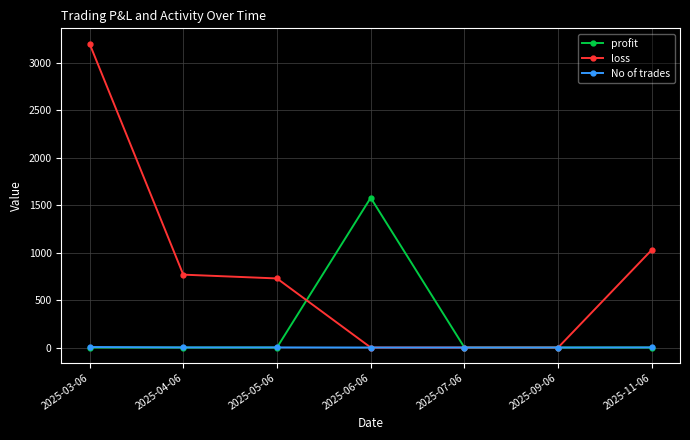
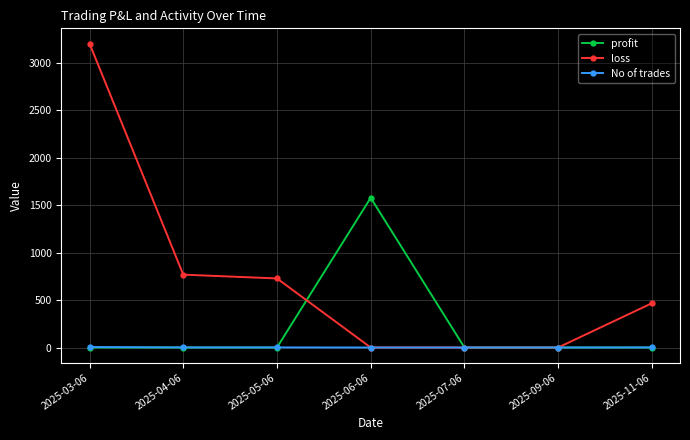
loss, 2025-11-06: 1000 -> 500
